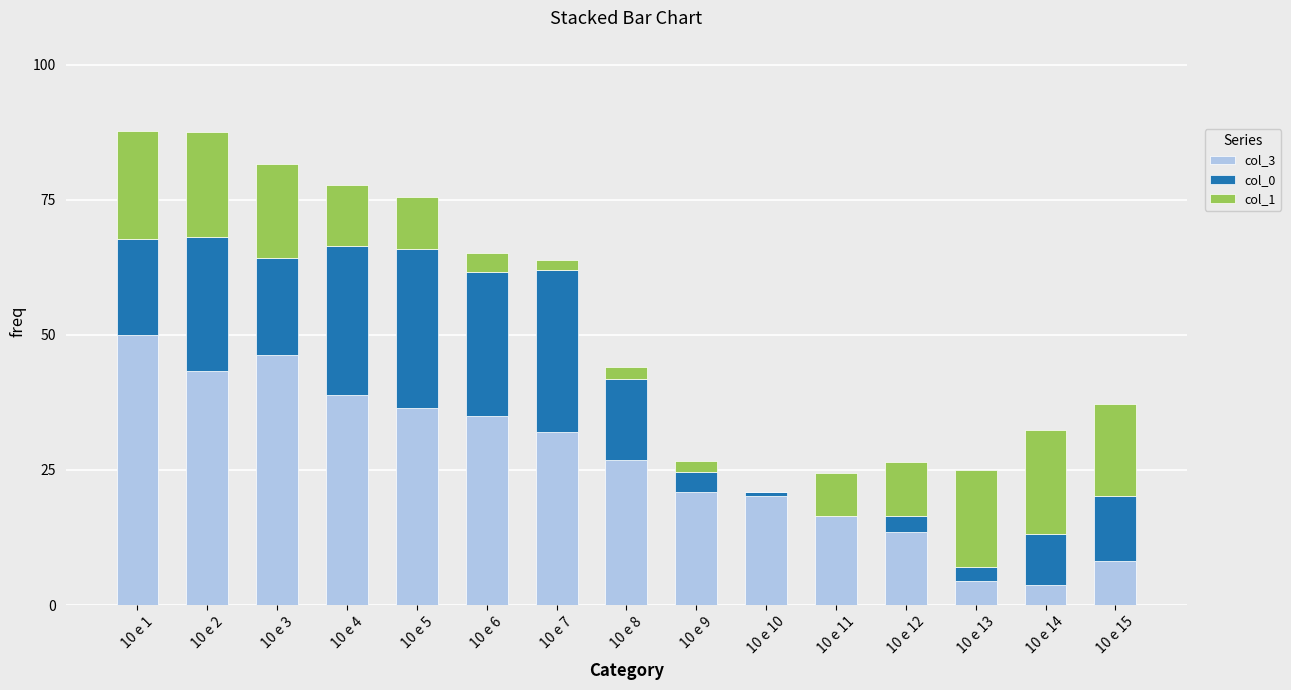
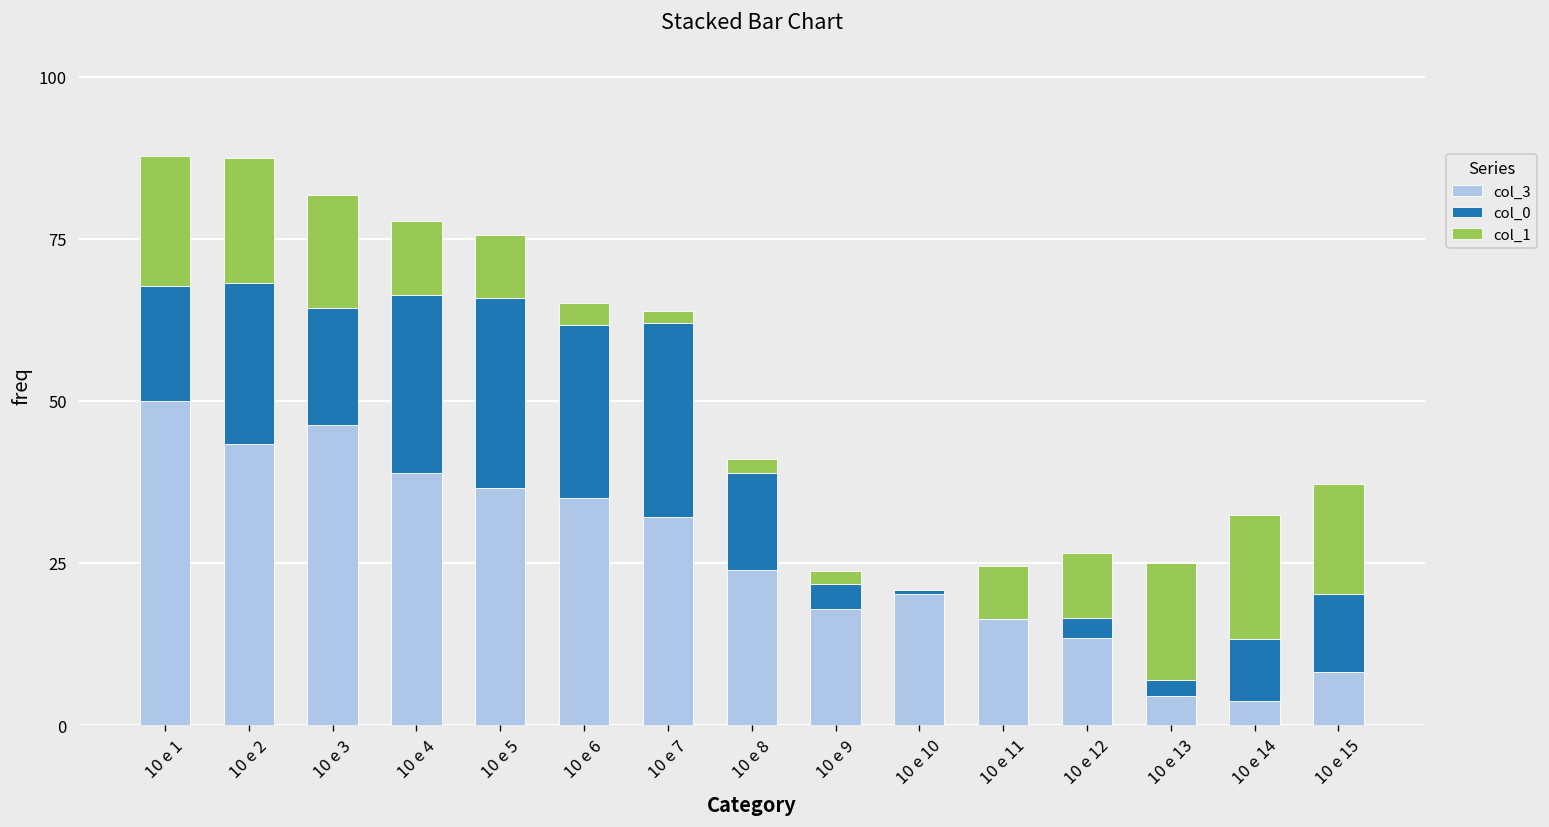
col_3, 10 e 8: 27 -> 24
col_3, 10 e 9: 21 -> 18
